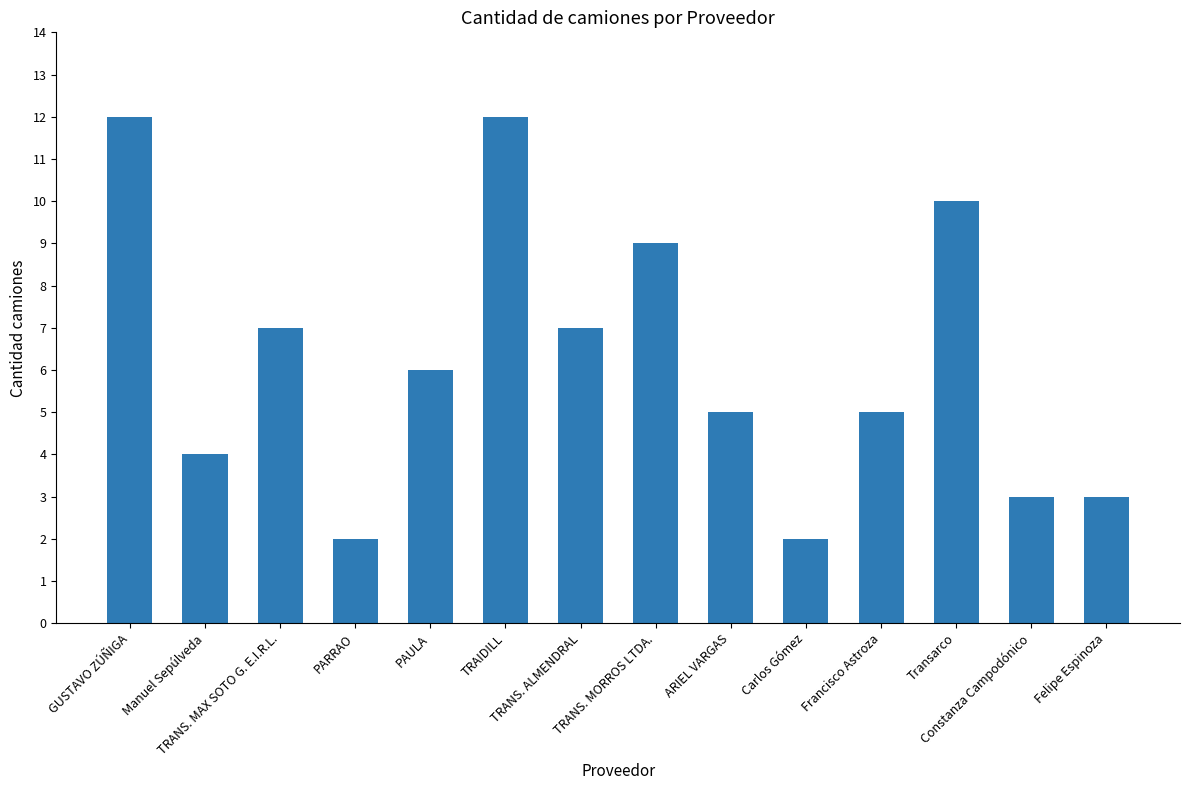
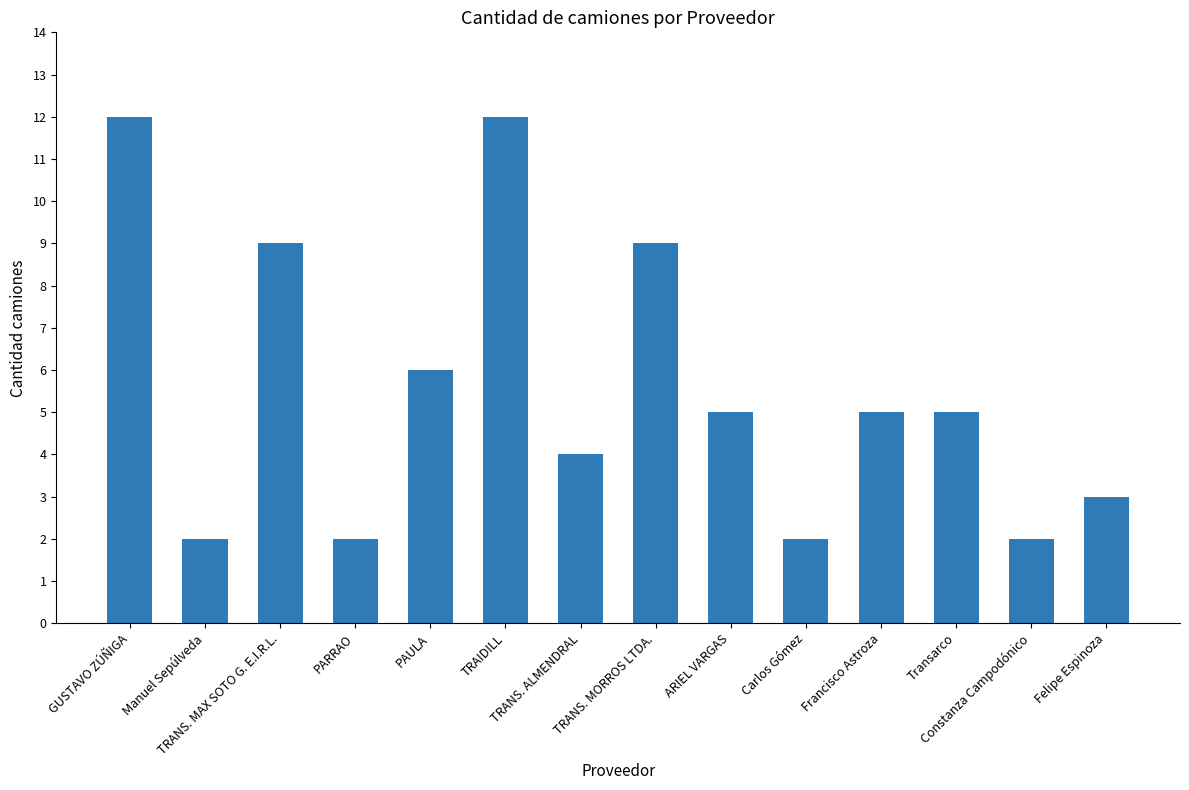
Manuel Sepúlveda: 4 -> 2
TRANS. MAX SOTO G. E.I.R.L.: 7 -> 9
TRANS. ALMENDRAL: 7 -> 4
Transarco: 10 -> 5
Constanza Campodónico: 3 -> 2
